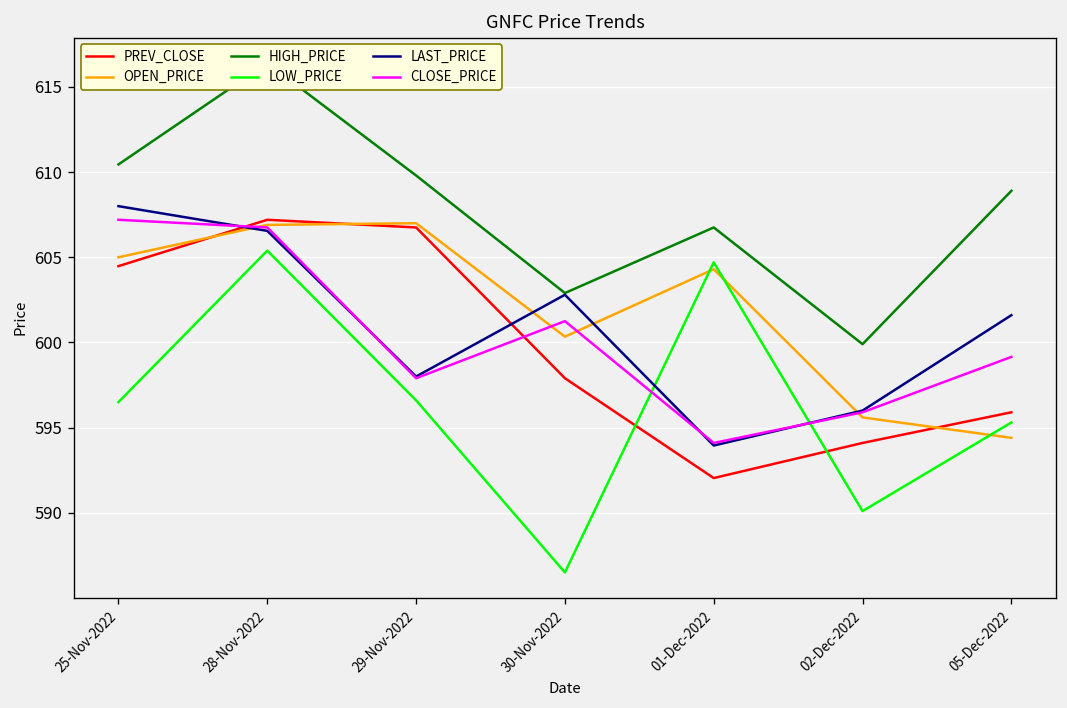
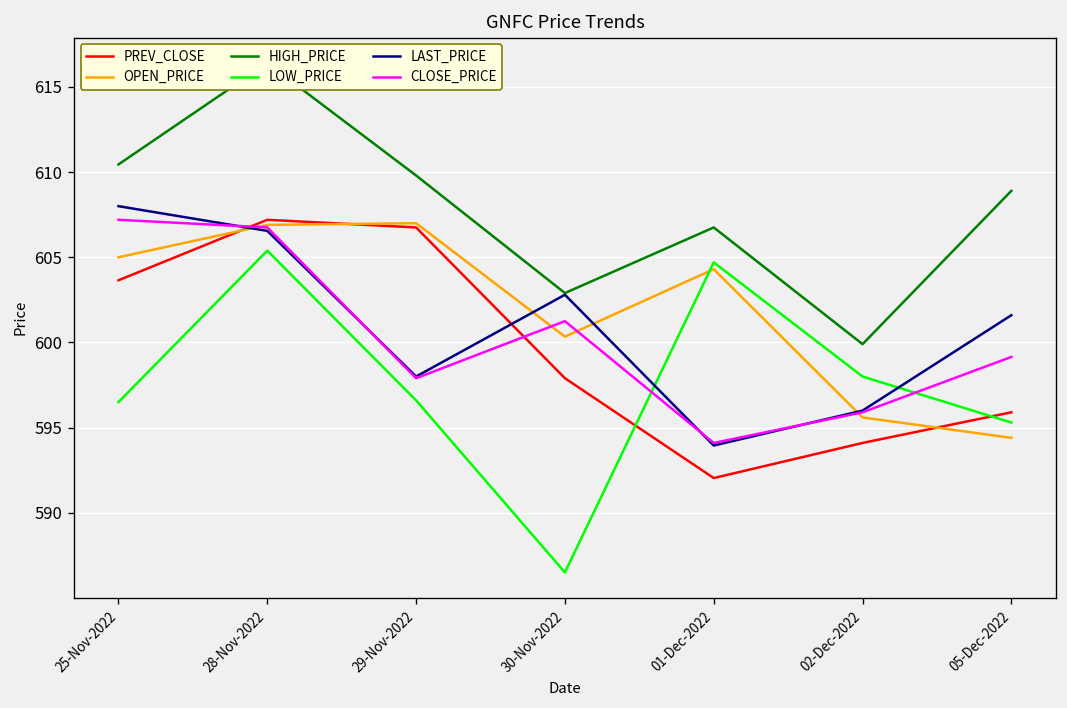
PREV_CLOSE, 25-Nov-2022: 604.5 -> 603.7
LOW_PRICE, 02-Dec-2022: 590.1 -> 598.0
